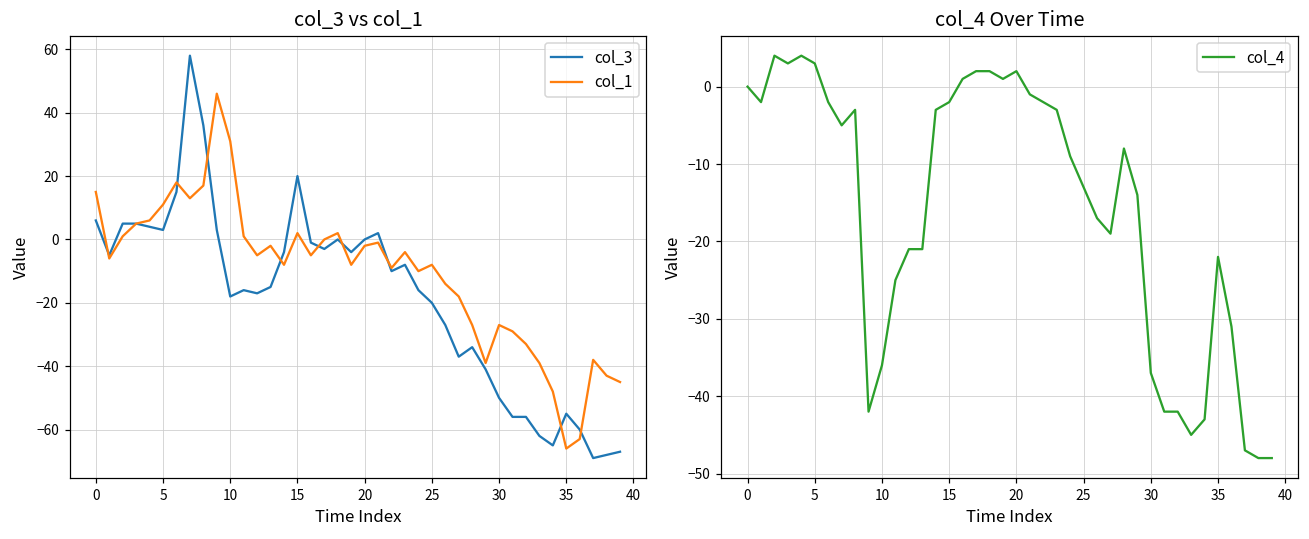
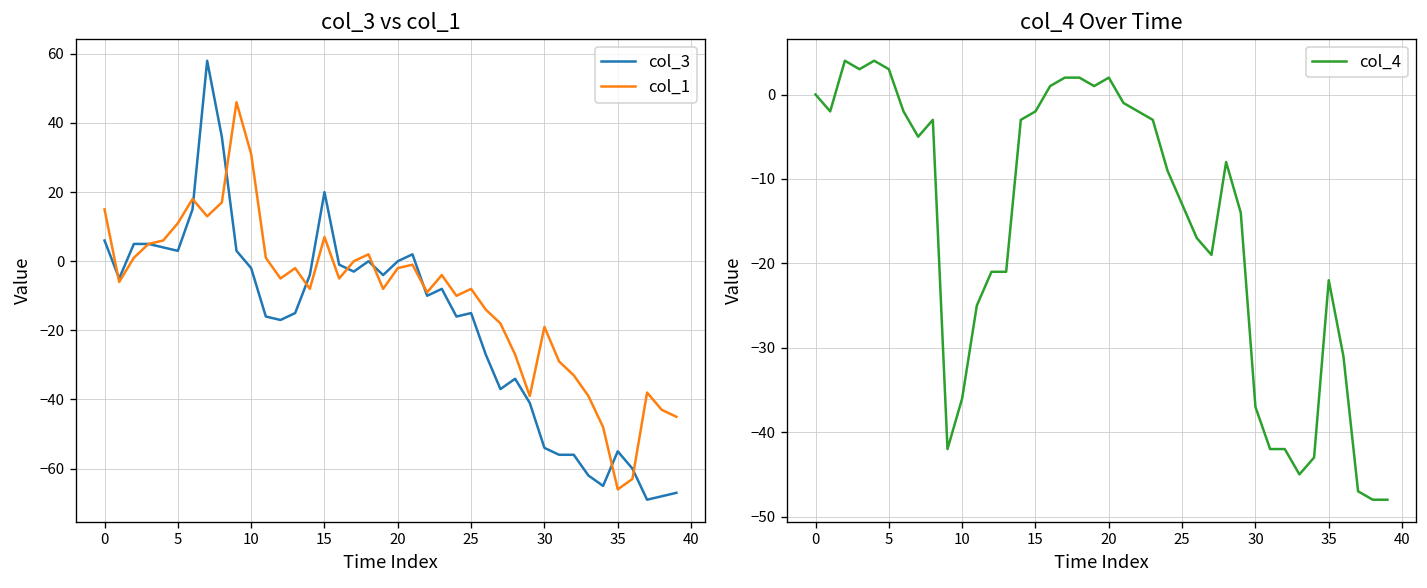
col_3 vs col_1, col_3, 10: -18 -> -2
col_3 vs col_1, col_1, 15: 2 -> 7
col_3 vs col_1, col_3, 25: -20 -> -15
col_3 vs col_1, col_3, 30: -50 -> -54
col_3 vs col_1, col_1, 30: -27 -> -19
